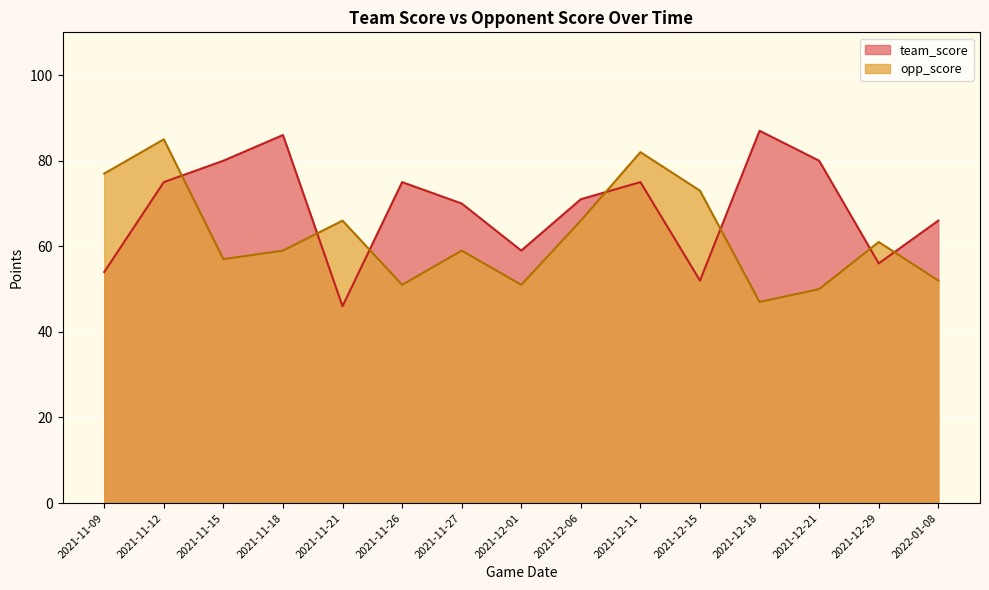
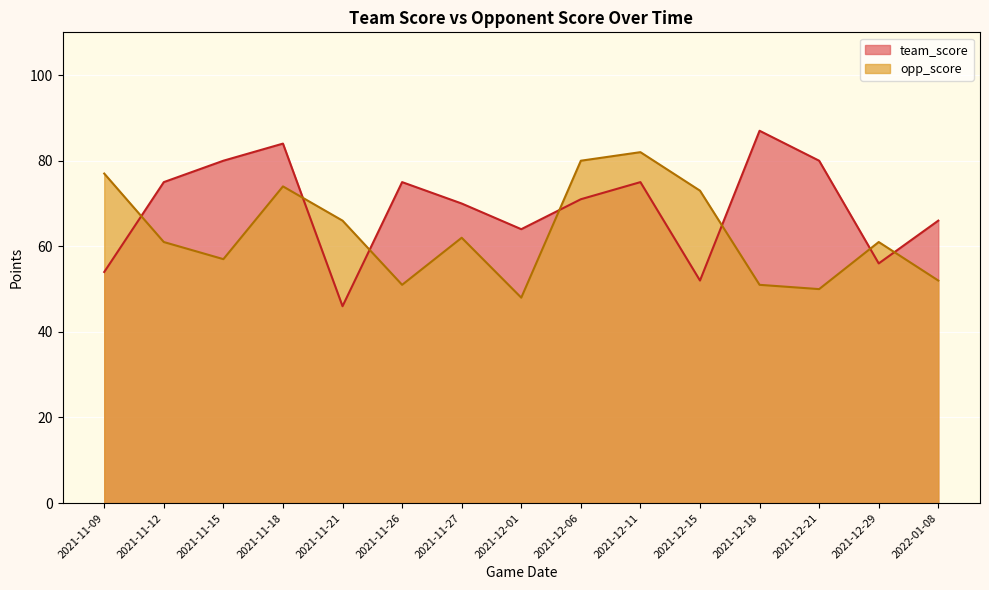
opp_score, 2021-11-12: 85 -> 61
team_score, 2021-11-18: 86 -> 84
opp_score, 2021-11-18: 59 -> 74
opp_score, 2021-11-27: 59 -> 62
team_score, 2021-12-01: 59 -> 64
opp_score, 2021-12-01: 51 -> 48
opp_score, 2021-12-06: 66 -> 80
opp_score, 2021-12-18: 47 -> 51
